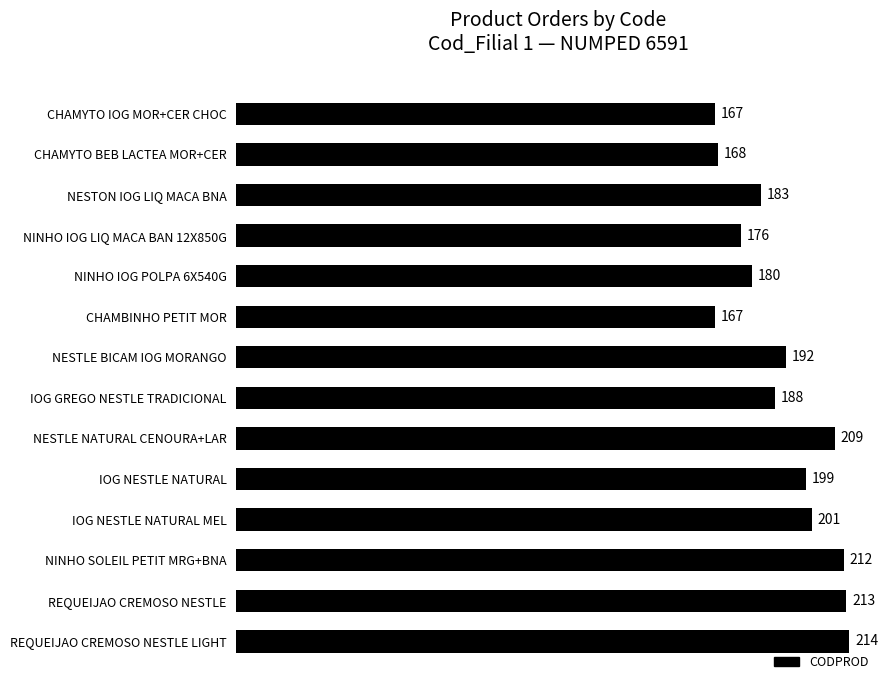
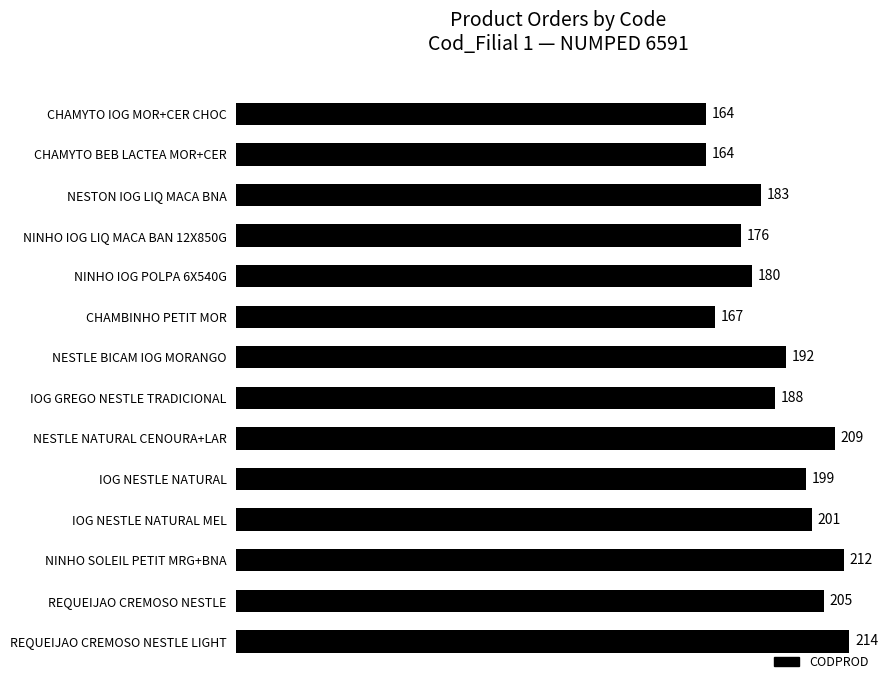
CHAMYTO IOG MOR+CER CHOC: 167 -> 164
CHAMYTO BEB LACTEA MOR+CER: 168 -> 164
REQUEIJAO CREMOSO NESTLE: 213 -> 205
